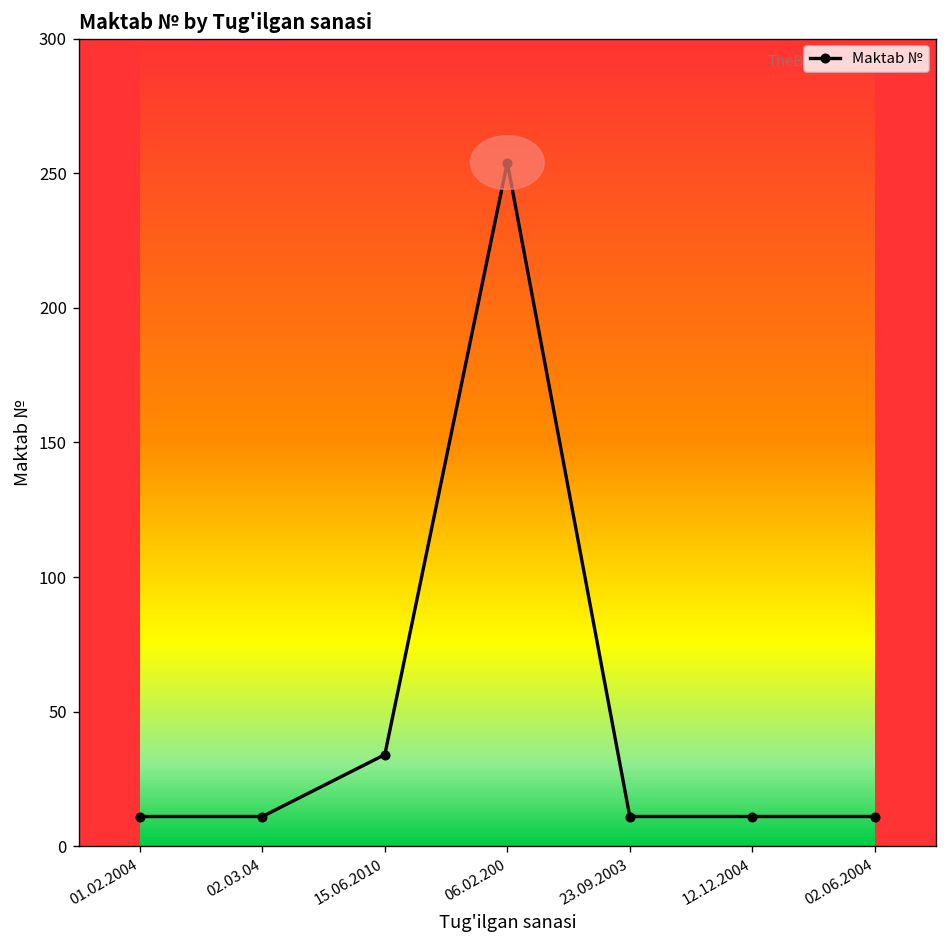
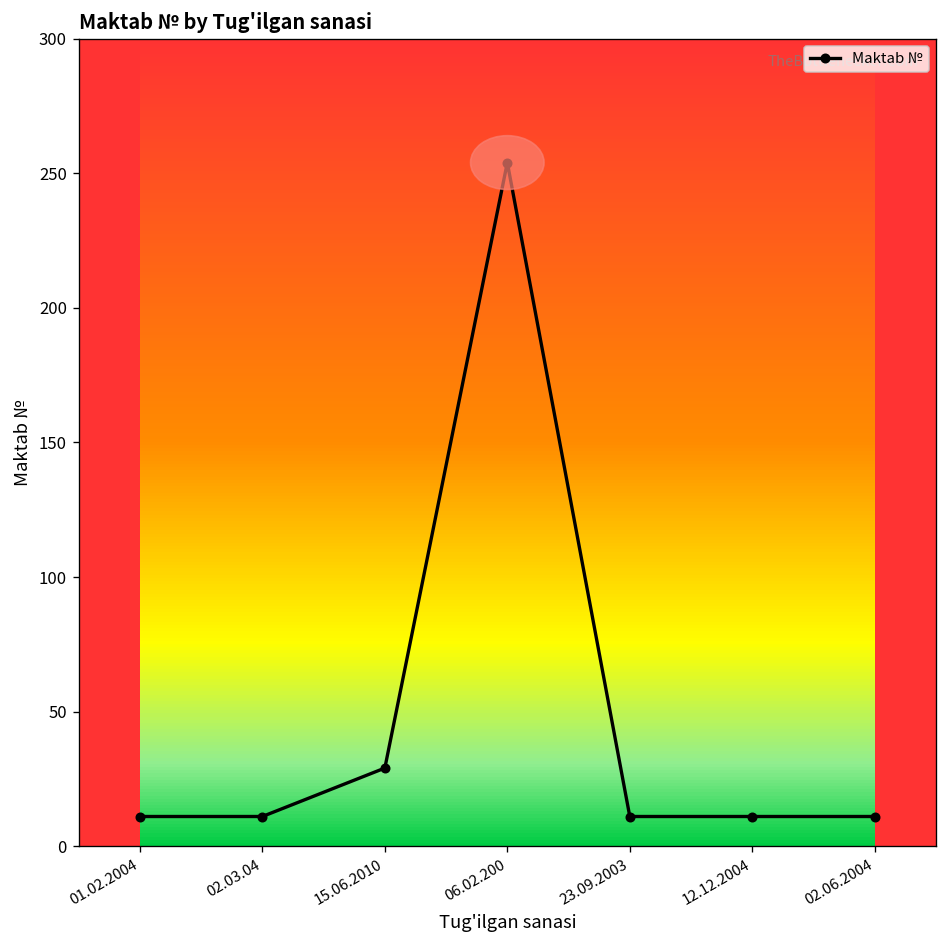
15.06.2010: 34 -> 29
